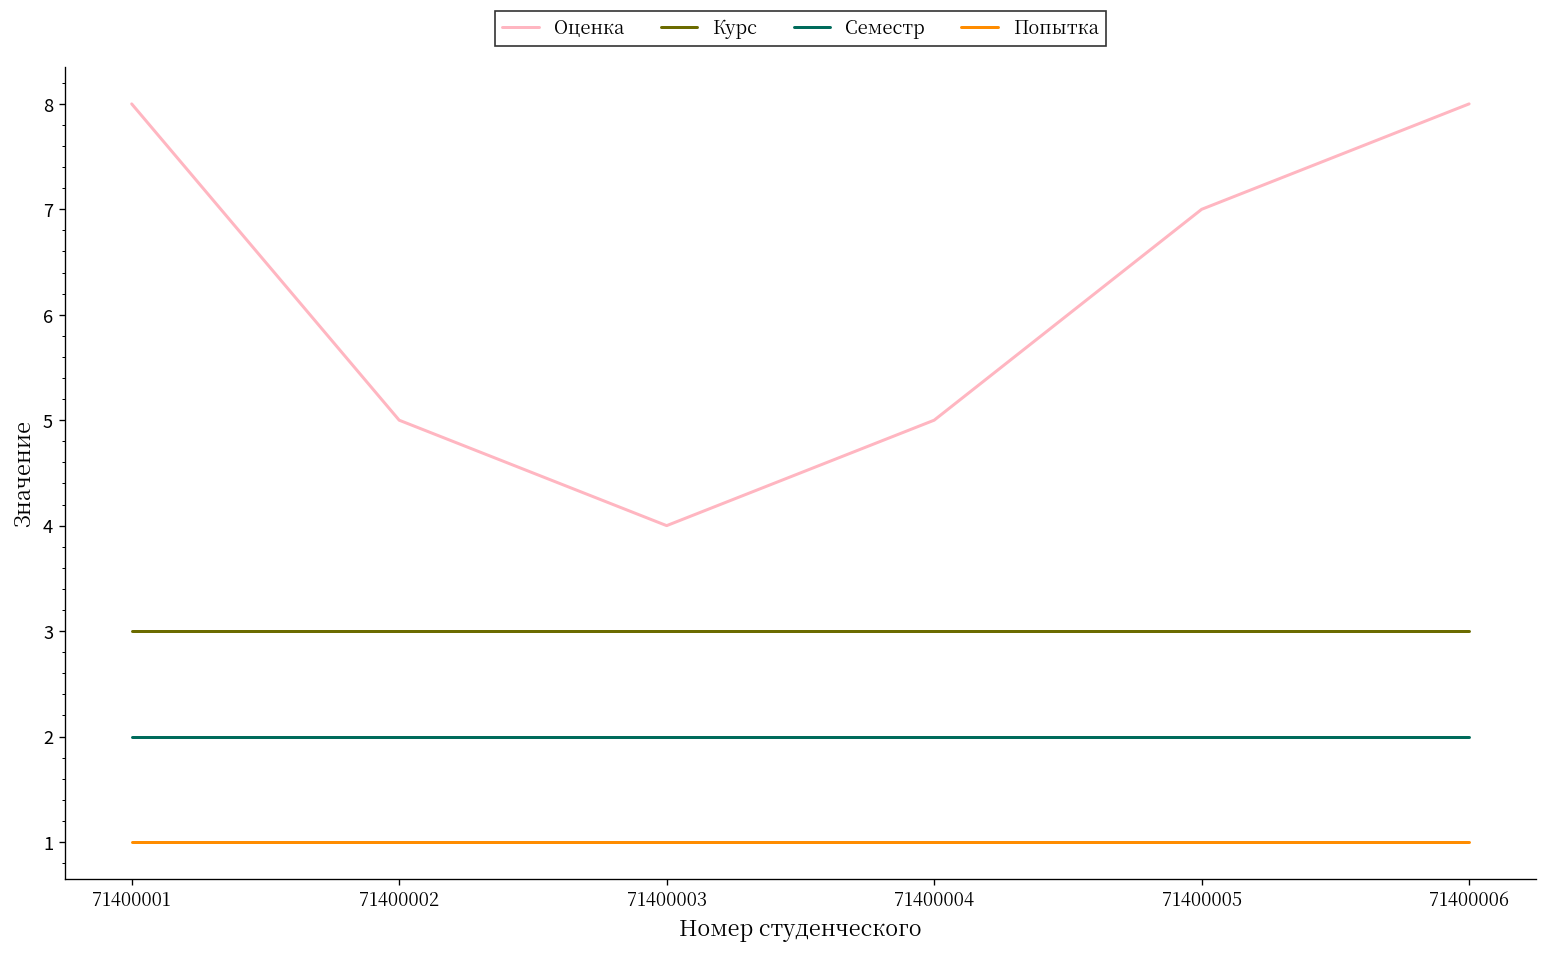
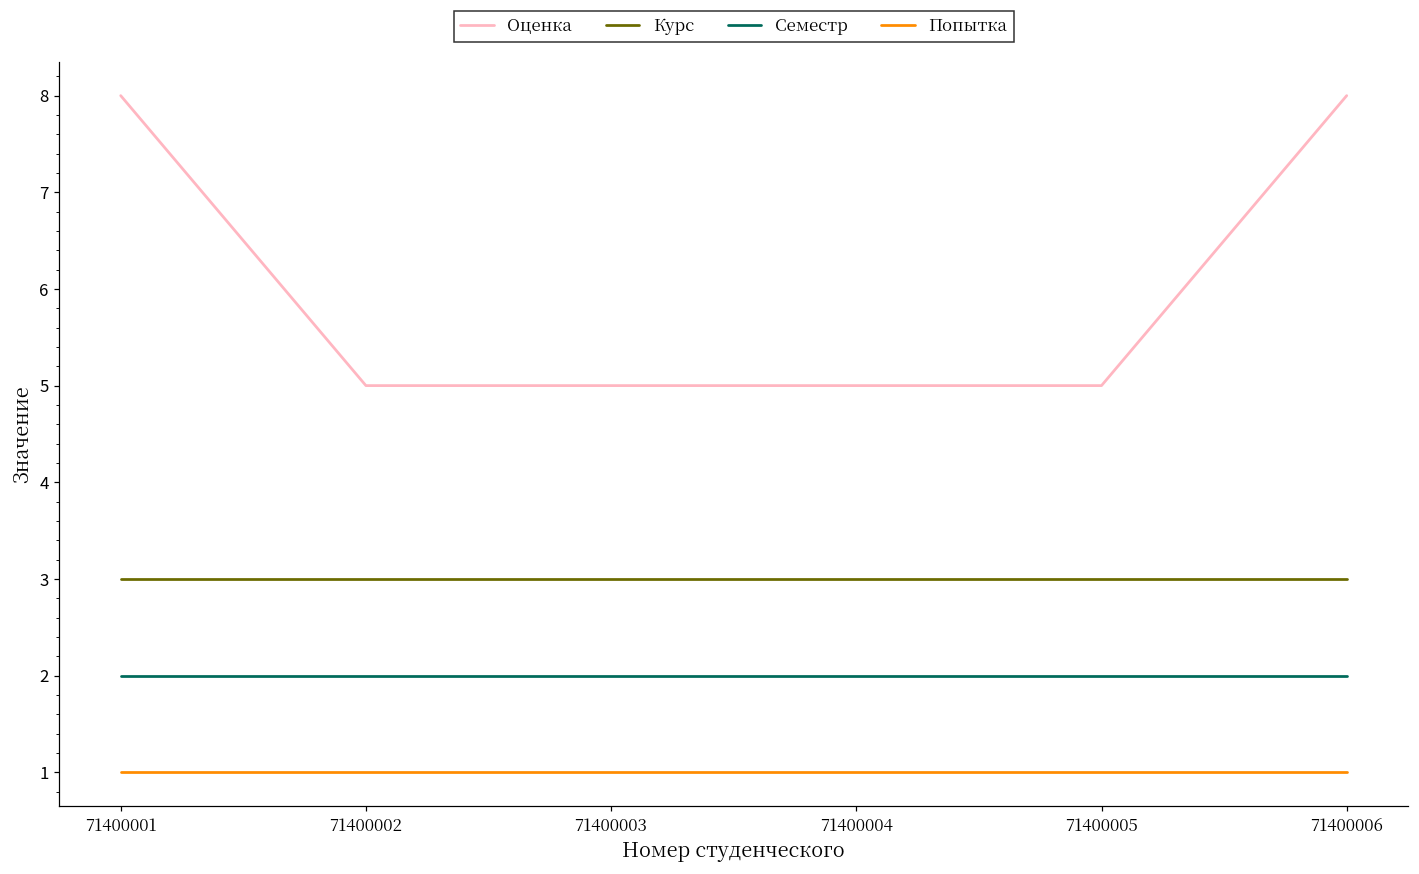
Оценка, 71400003: 4 -> 5
Оценка, 71400005: 7 -> 5
